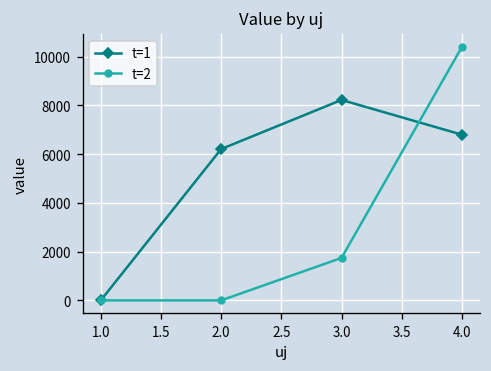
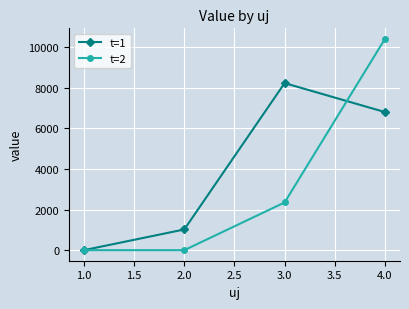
t=1, 2.0: 6200 -> 1000
t=2, 3.0: 1700 -> 2300
